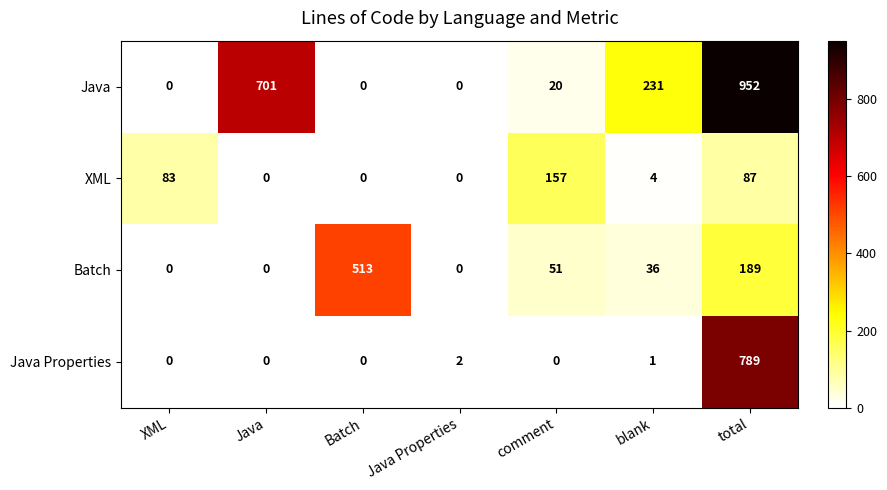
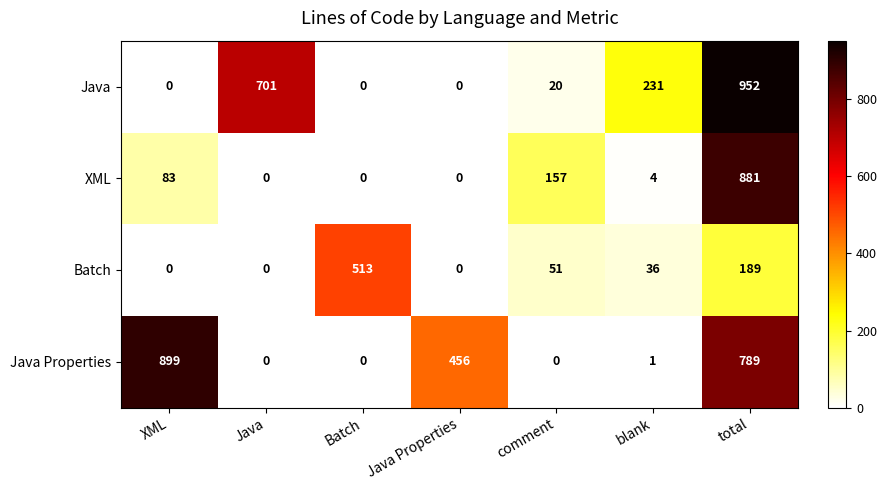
XML, total: 87 -> 881
Java Properties, XML: 0 -> 899
Java Properties, Java Properties: 2 -> 456
